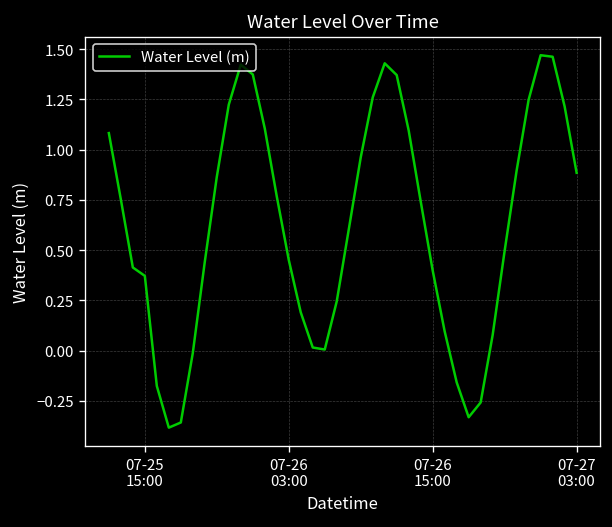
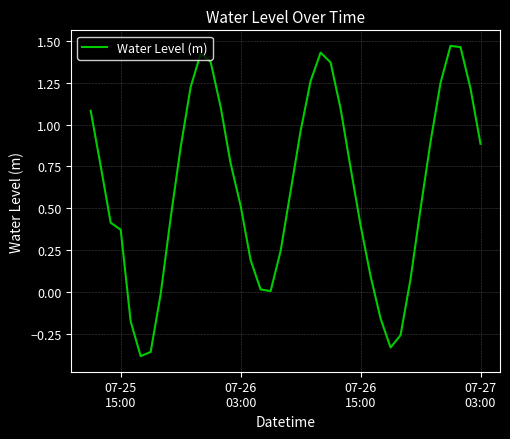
07-26 03:00: 0.45 -> 0.52
